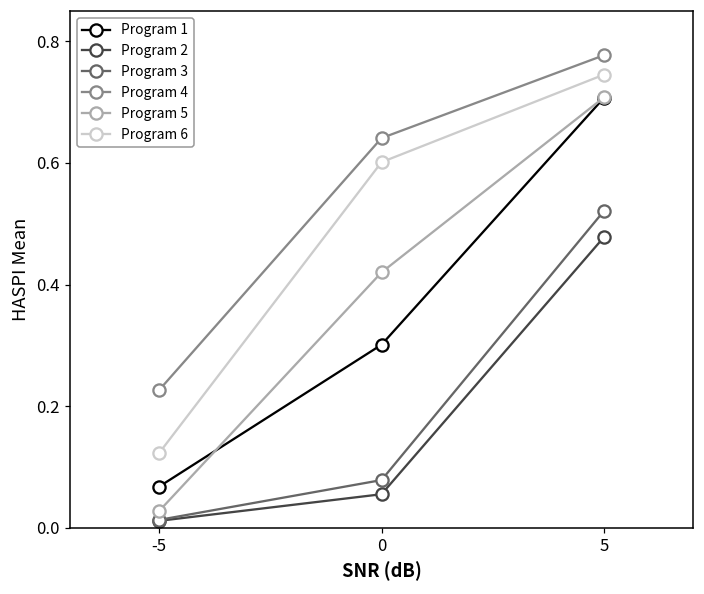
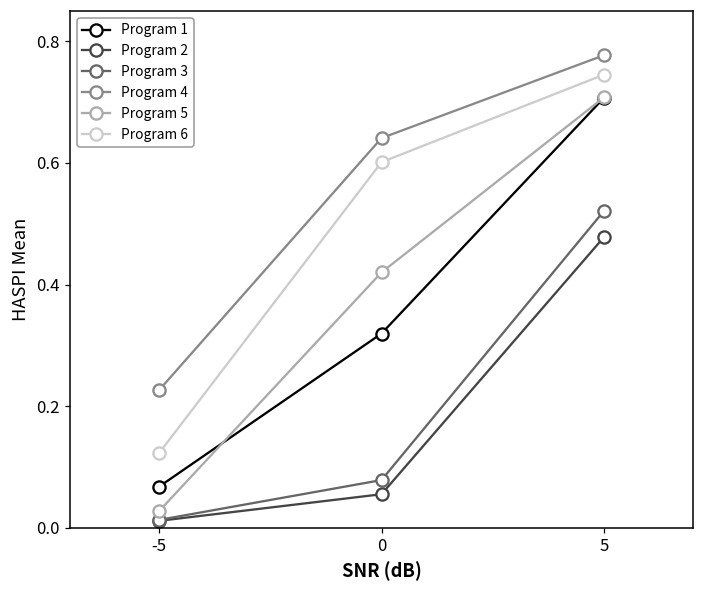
Program 1, 0: 0.30 -> 0.32
